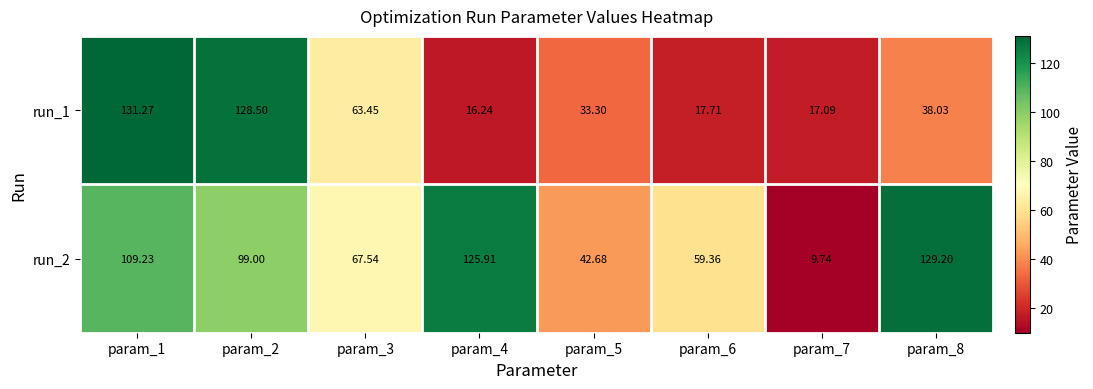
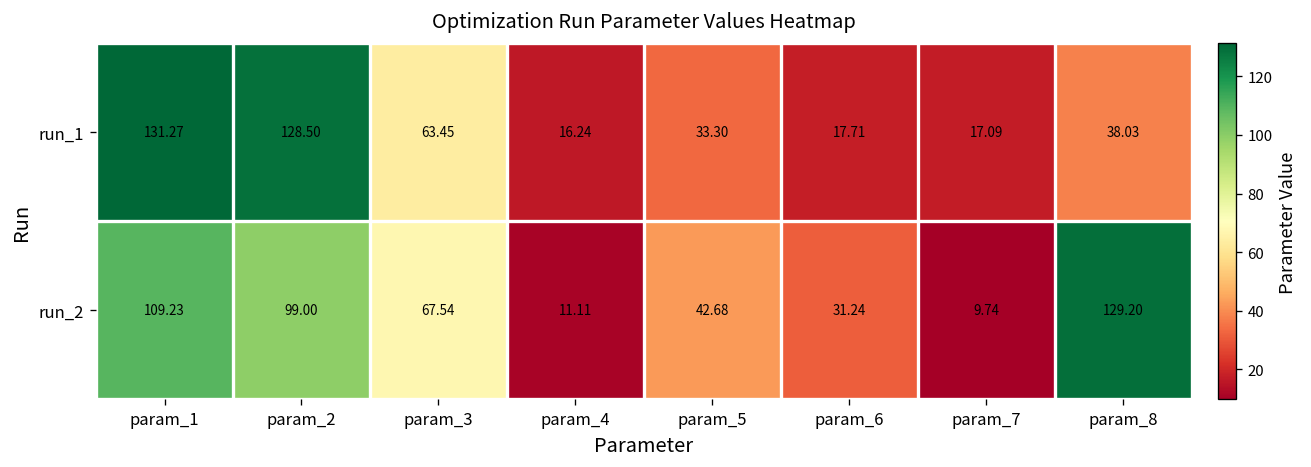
run_2, param_4: 125.91 -> 11.11
run_2, param_6: 59.36 -> 31.24
